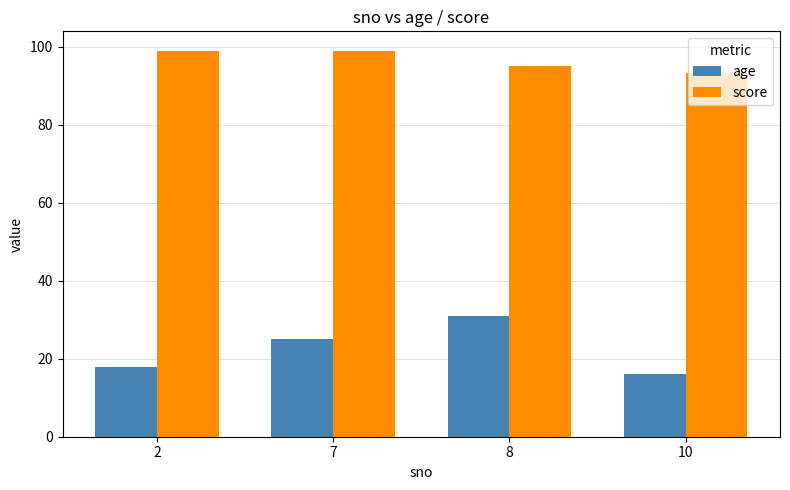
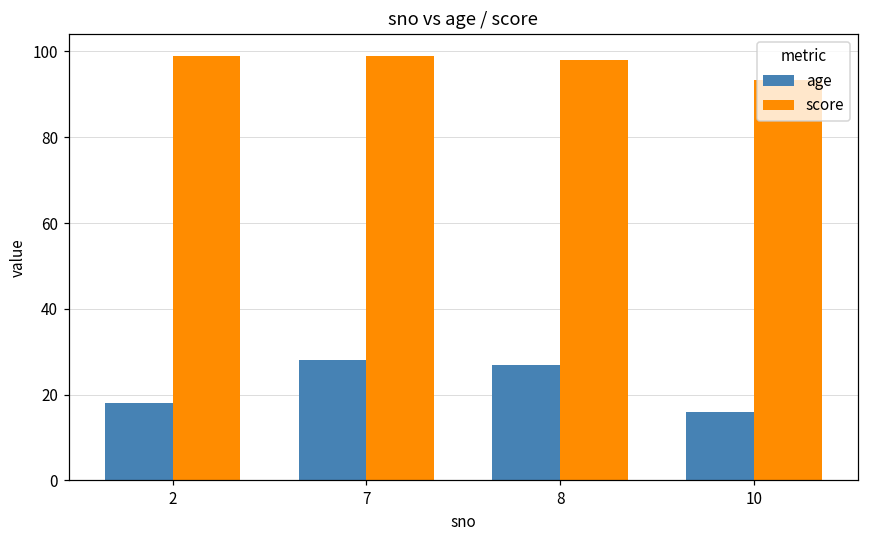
age, 7: 25 -> 28
age, 8: 31 -> 27
score, 8: 95 -> 98
